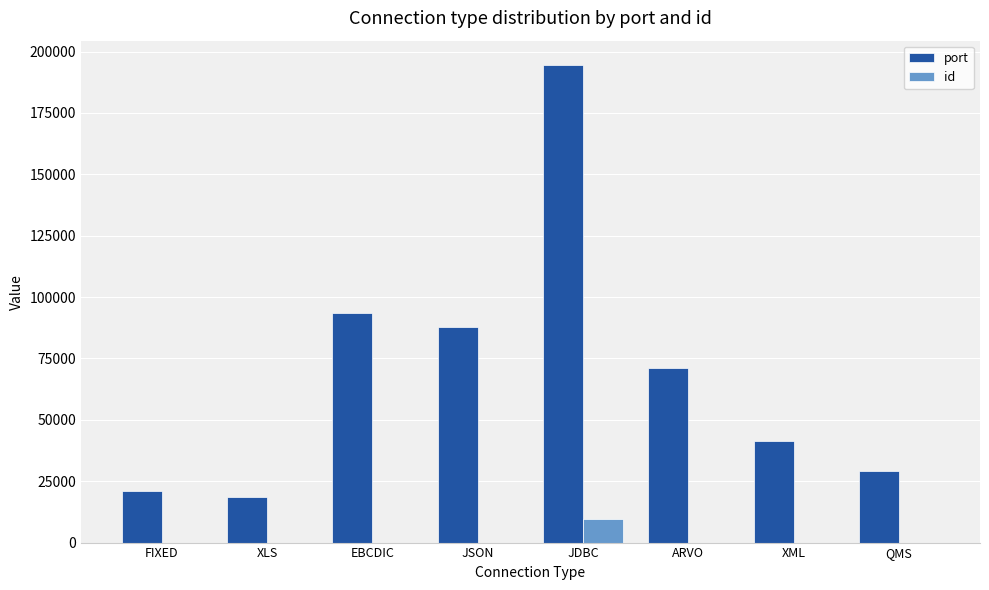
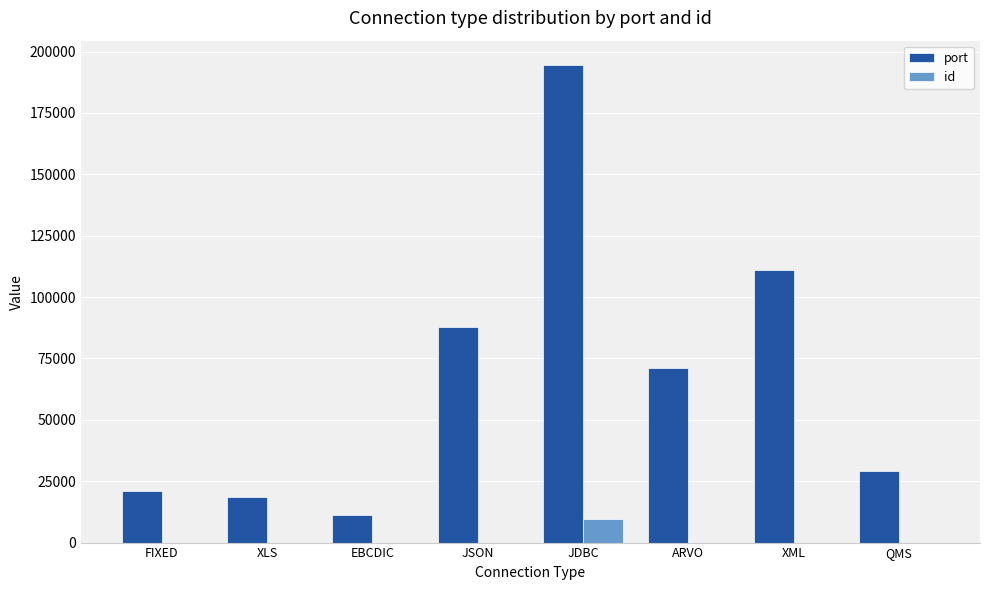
port, EBCDIC: 94000 -> 11000
port, XML: 42000 -> 111000
